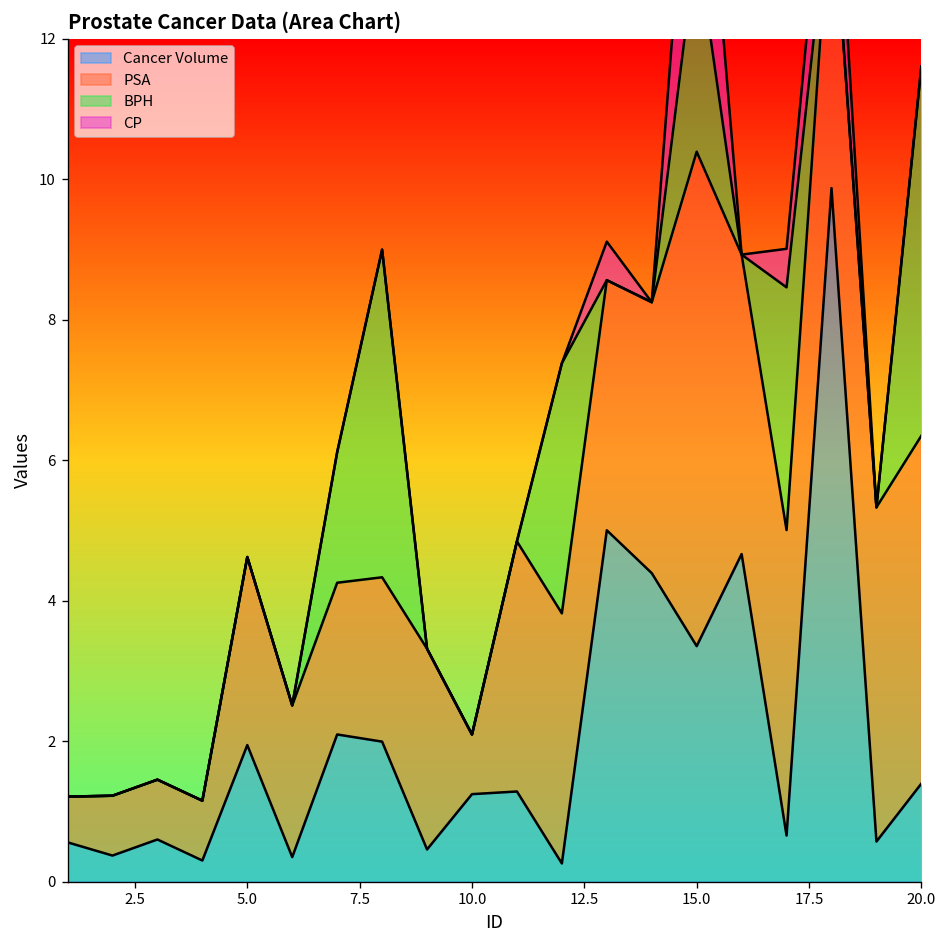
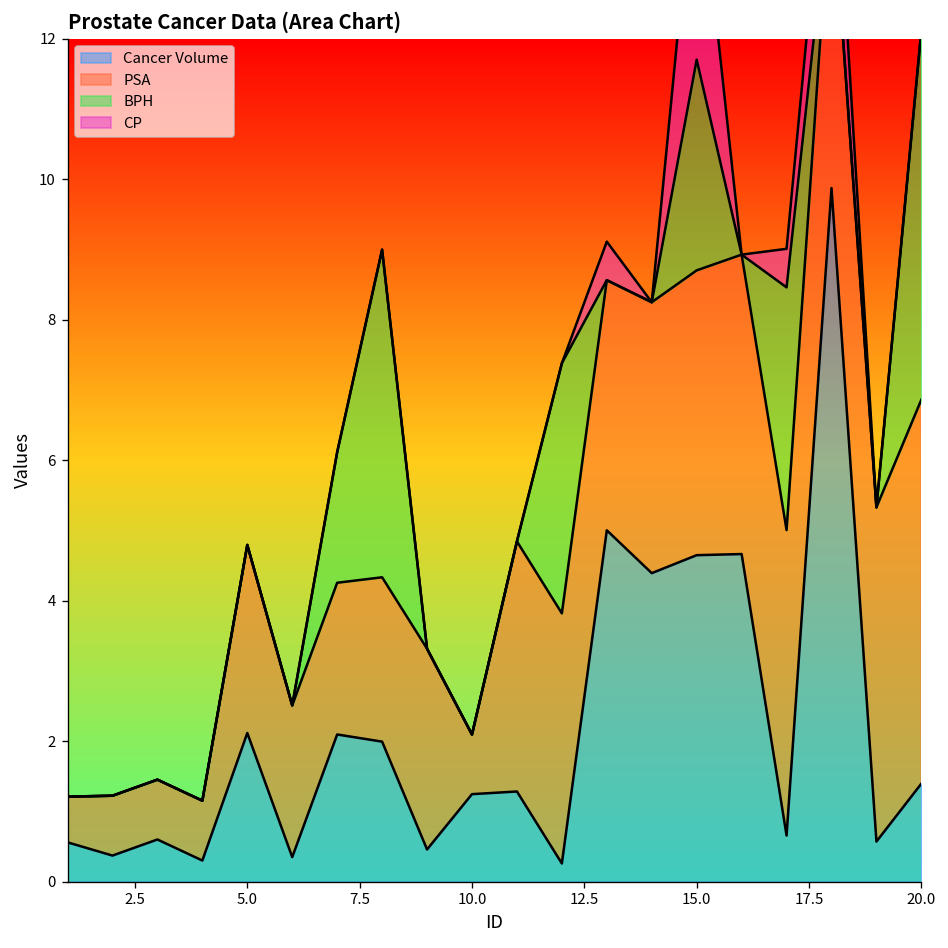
Cancer Volume, 5.0: 1.9 -> 2.1
Cancer Volume, 15.0: 3.4 -> 4.6
PSA, 15.0: 7.0 -> 4.1
PSA, 20.0: 5.0 -> 5.5
